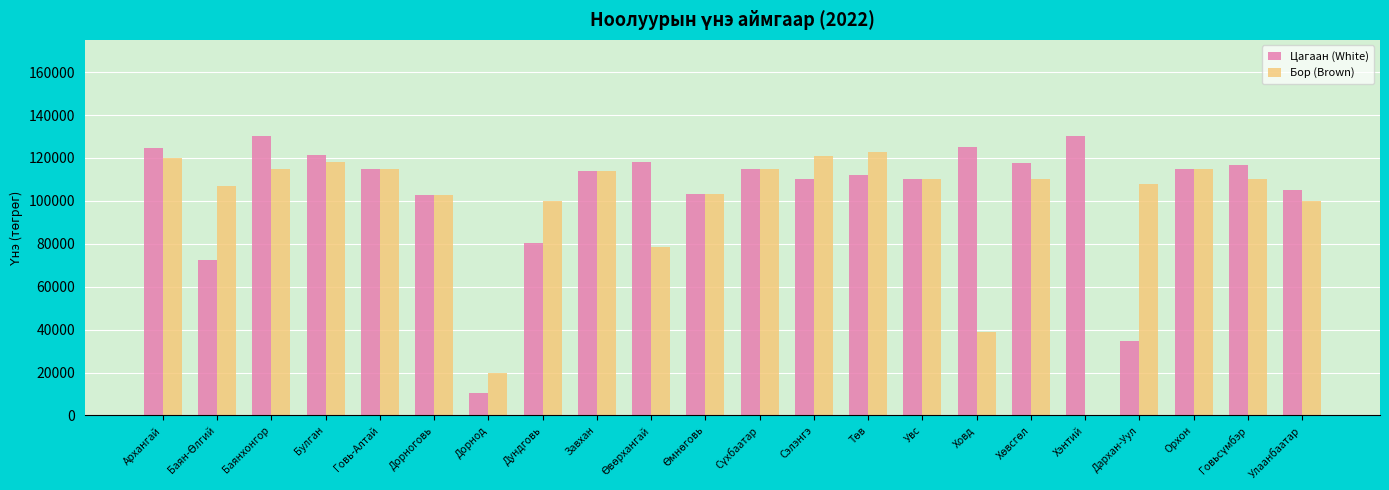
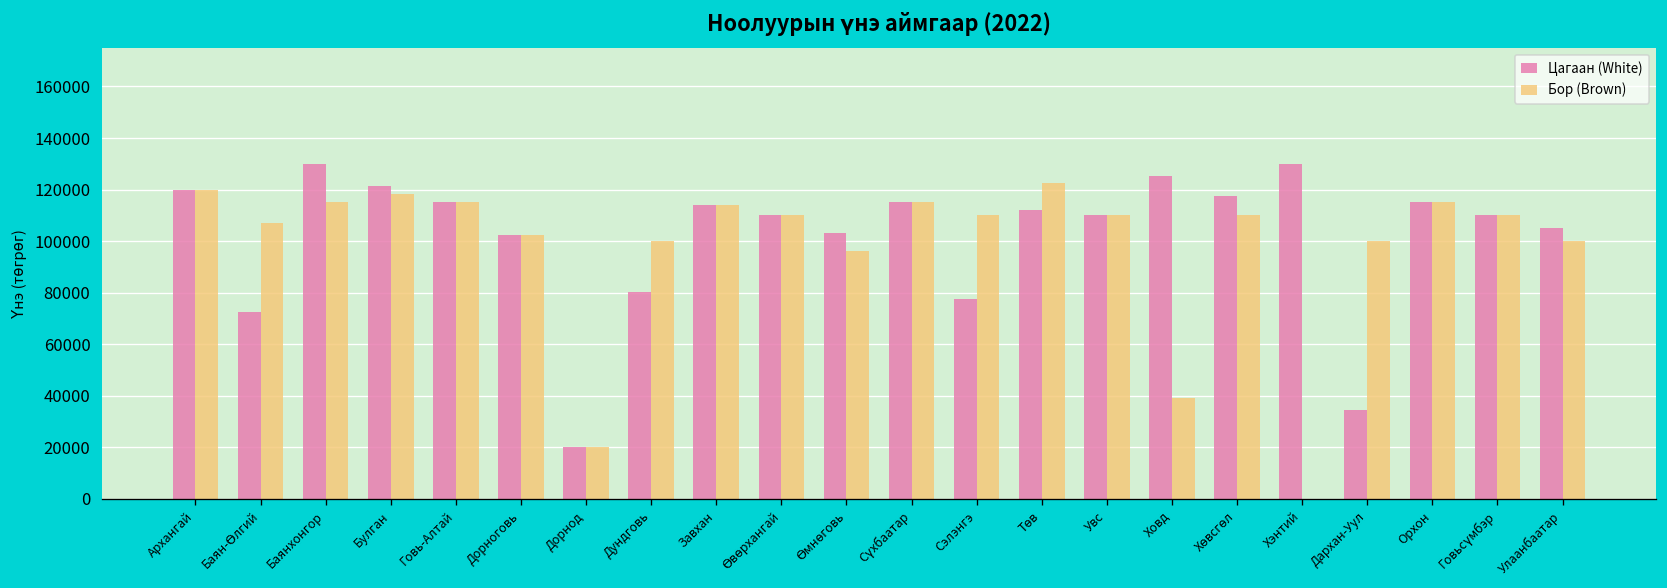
Цагаан (White), Архангай: 125000 -> 120000
Цагаан (White), Дорнод: 11000 -> 20000
Цагаан (White), Өвөрхангай: 118000 -> 110000
Бор (Brown), Өвөрхангай: 78000 -> 110000
Бор (Brown), Өмнөговь: 103000 -> 96000
Цагаан (White), Сэлэнгэ: 110000 -> 77000
Бор (Brown), Сэлэнгэ: 121000 -> 110000
Бор (Brown), Дархан-Уул: 108000 -> 100000
Цагаан (White), Говьсүмбэр: 117000 -> 110000
